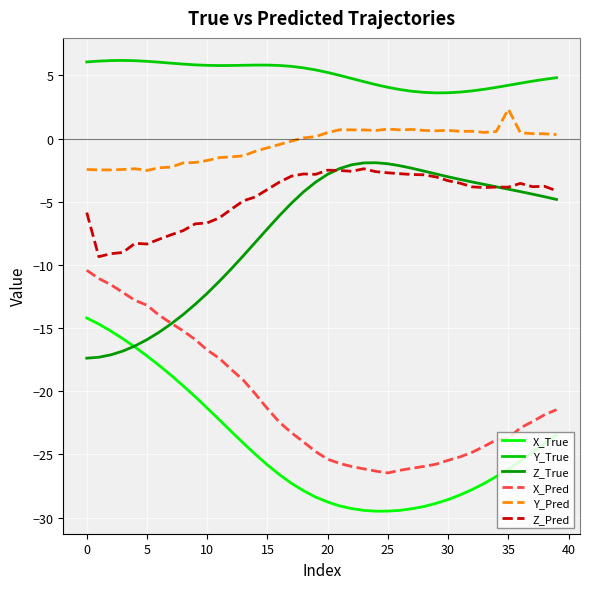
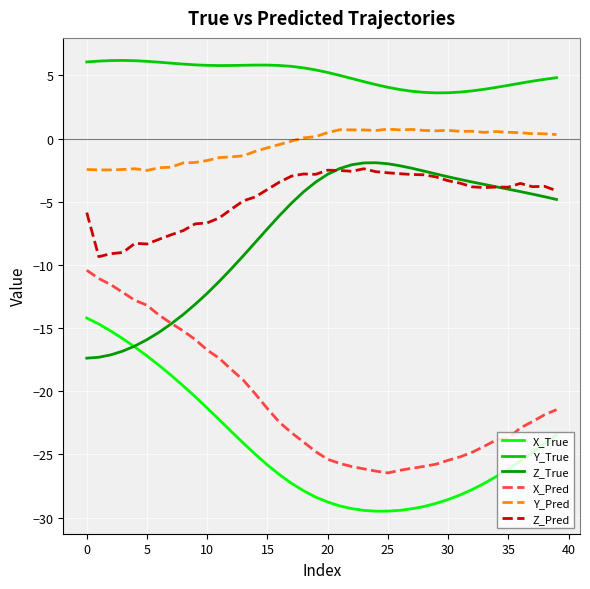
Y_Pred, 35: 2.3 -> 0.5
